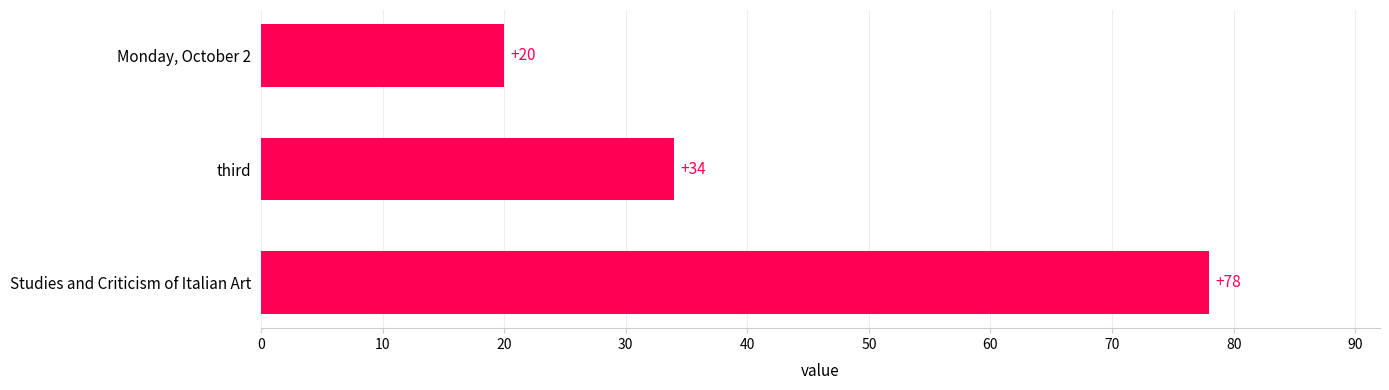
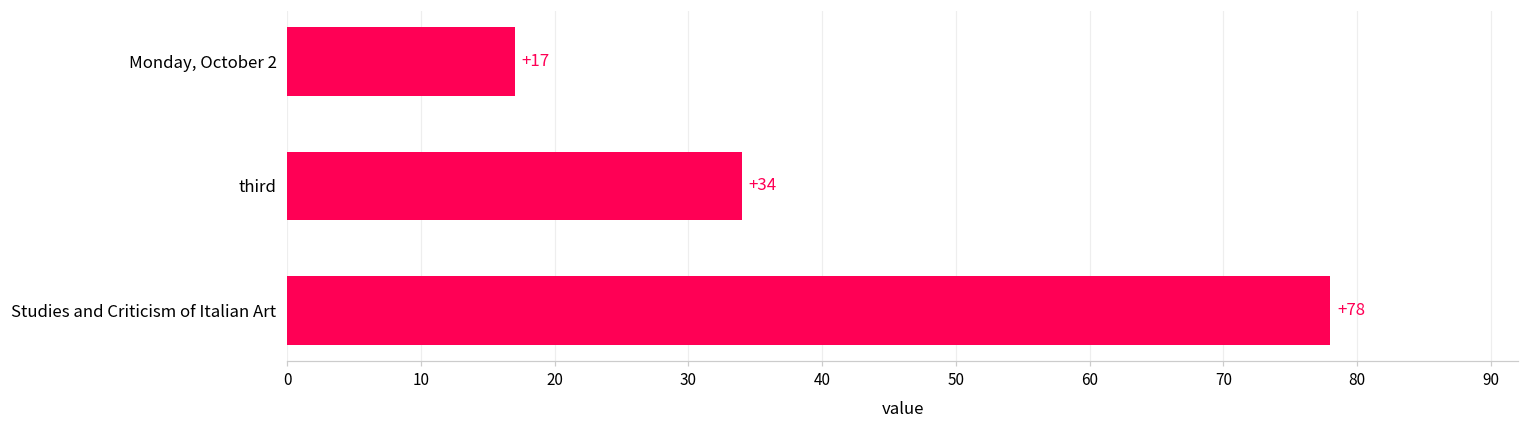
Monday, October 2: +20 -> +17
